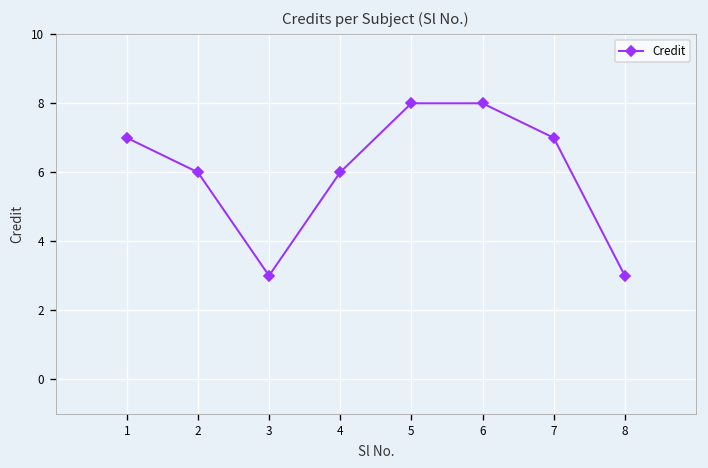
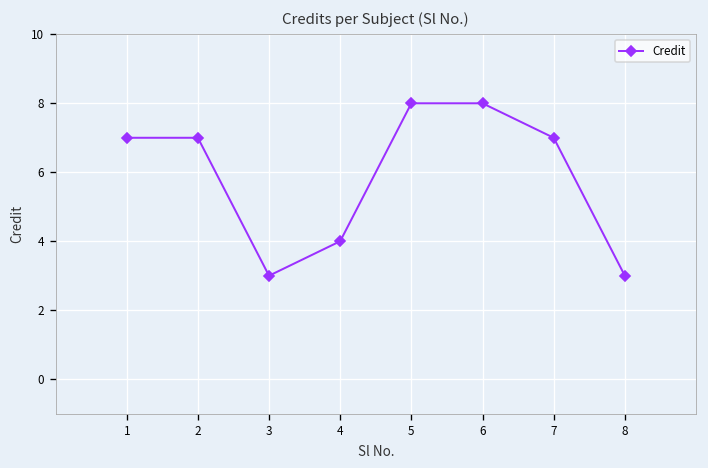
2: 6 -> 7
4: 6 -> 4
